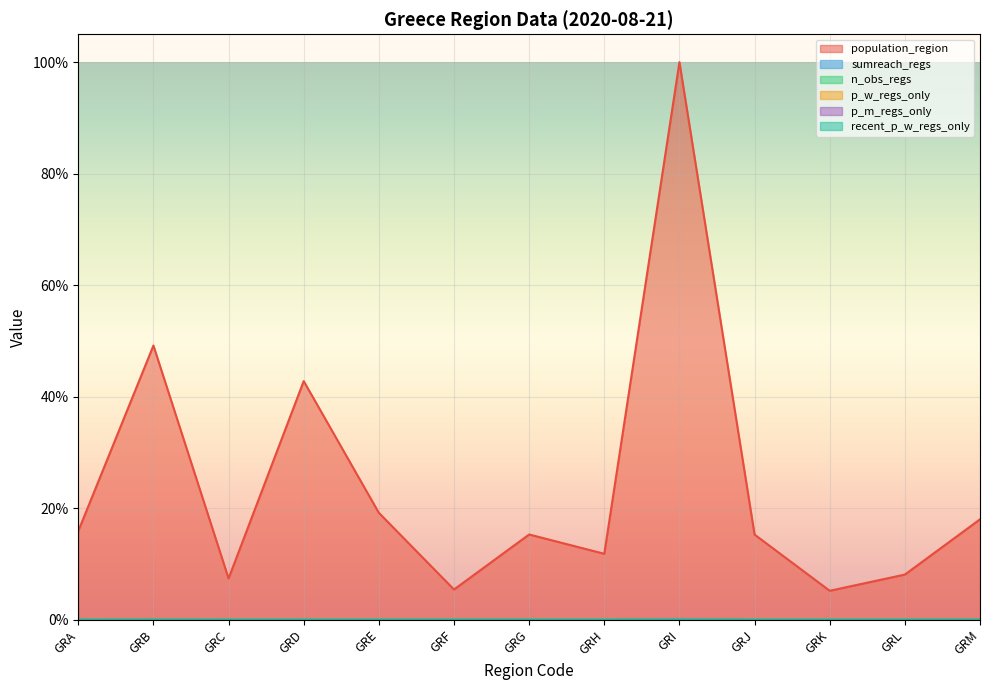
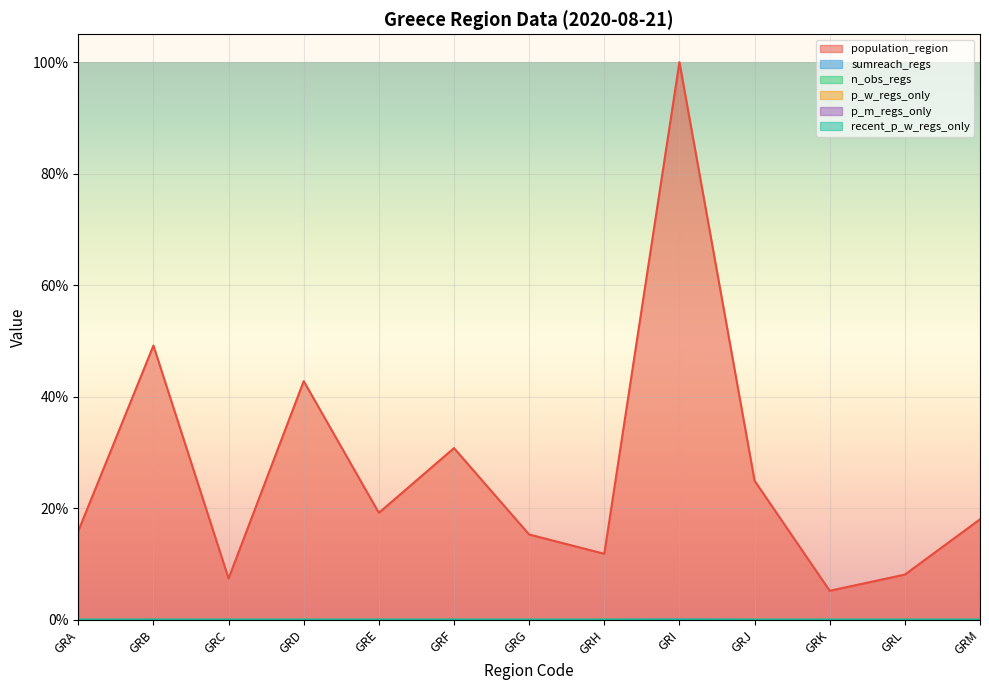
population_region, GRF: 5% -> 31%
population_region, GRJ: 15% -> 25%
